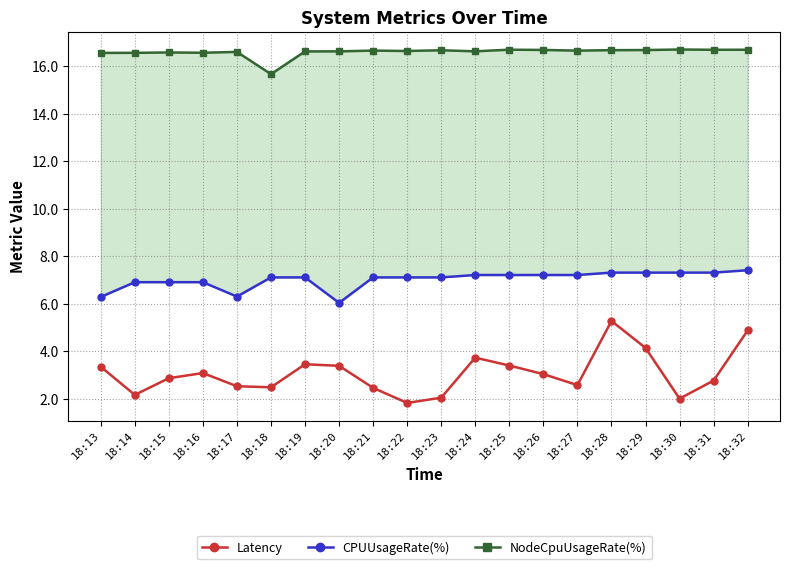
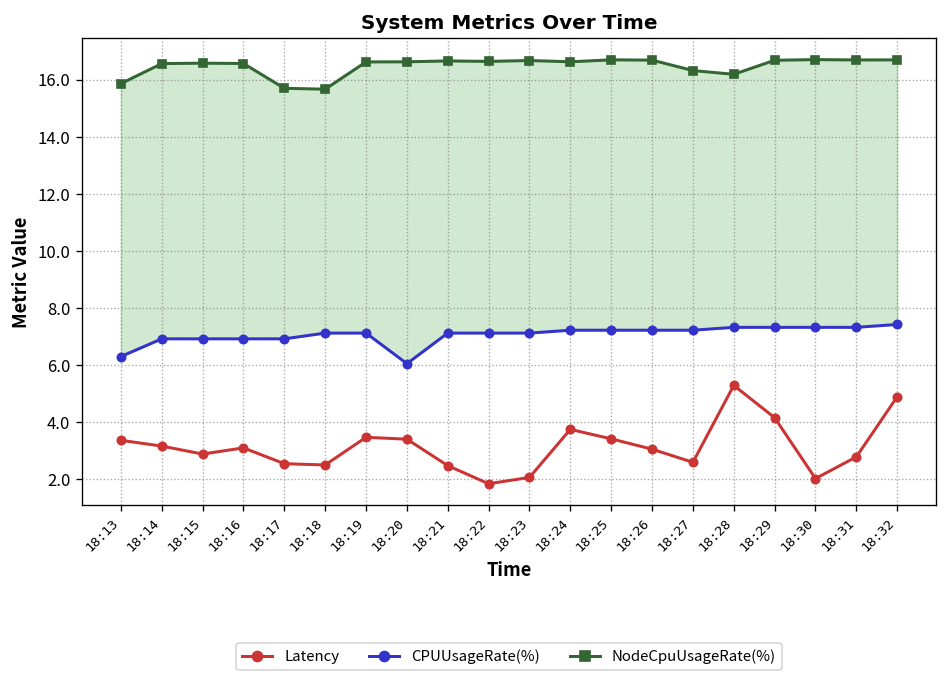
NodeCpuUsageRate(%), 18:13: 16.6 -> 15.9
Latency, 18:14: 2.2 -> 3.2
CPUUsageRate(%), 18:17: 6.3 -> 6.9
NodeCpuUsageRate(%), 18:17: 16.6 -> 15.7
NodeCpuUsageRate(%), 18:27: 16.7 -> 16.3
NodeCpuUsageRate(%), 18:28: 16.7 -> 16.2
